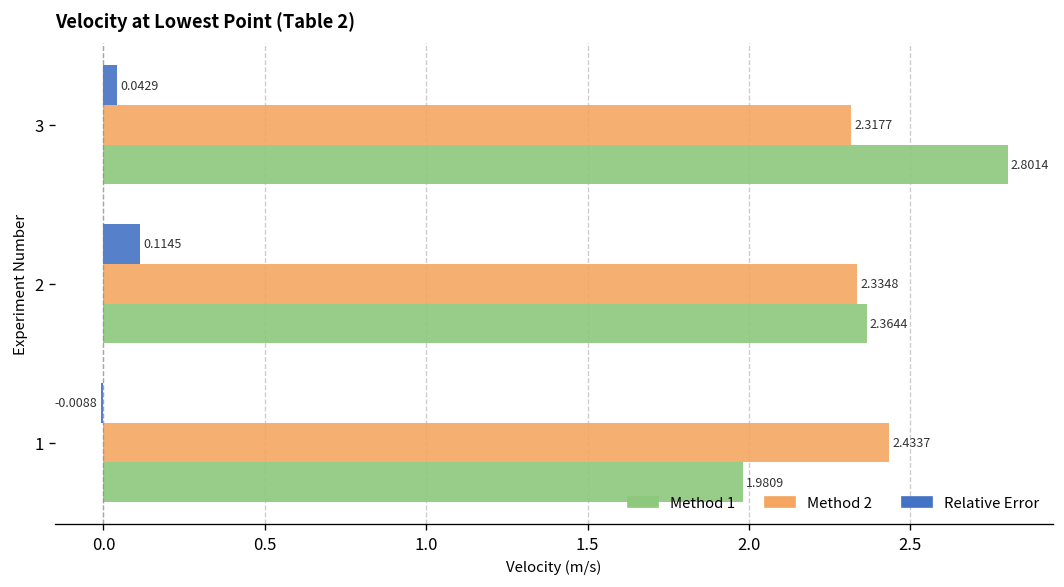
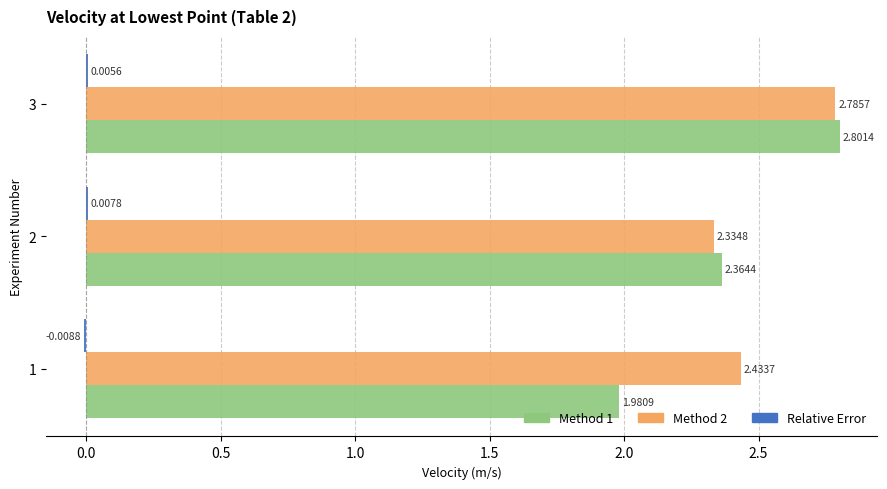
Relative Error, 3: 0.0429 -> 0.0056
Method 2, 3: 2.3177 -> 2.7857
Relative Error, 2: 0.1145 -> 0.0078
